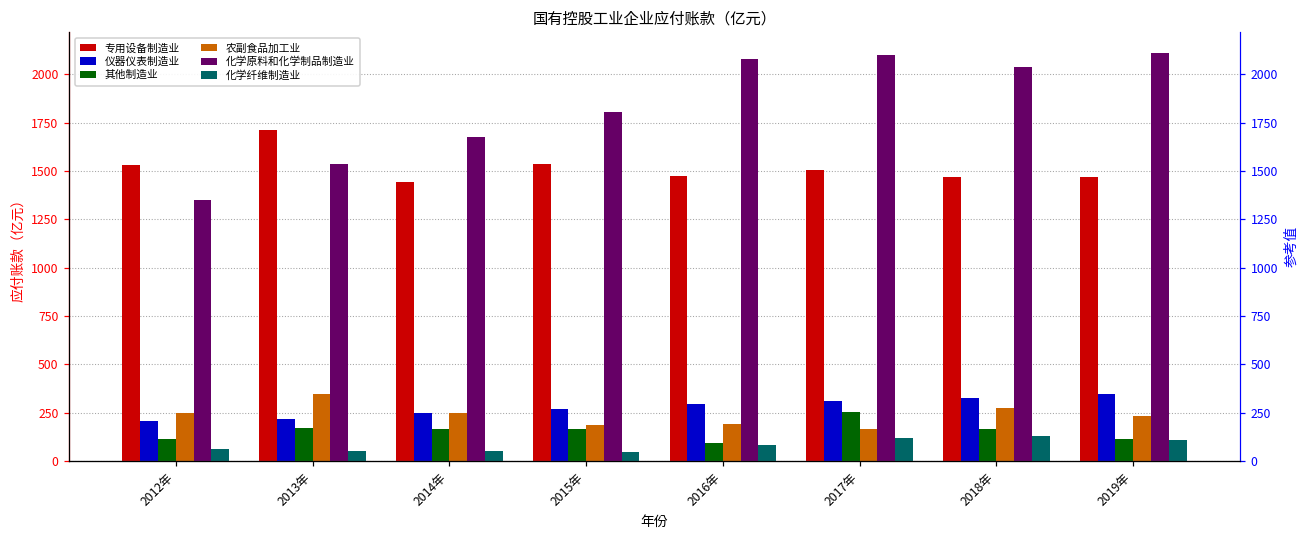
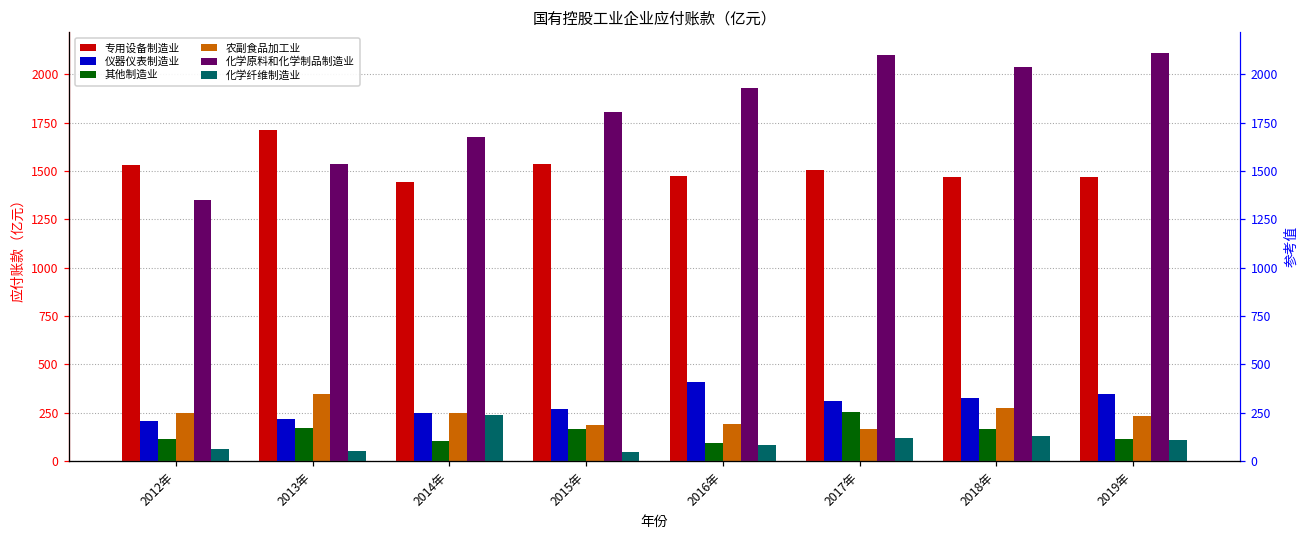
其他制造业, 2014年: 160 -> 100
化学纤维制造业, 2014年: 50 -> 240
仪器仪表制造业, 2016年: 290 -> 410
化学原料和化学制品制造业, 2016年: 2080 -> 1930
